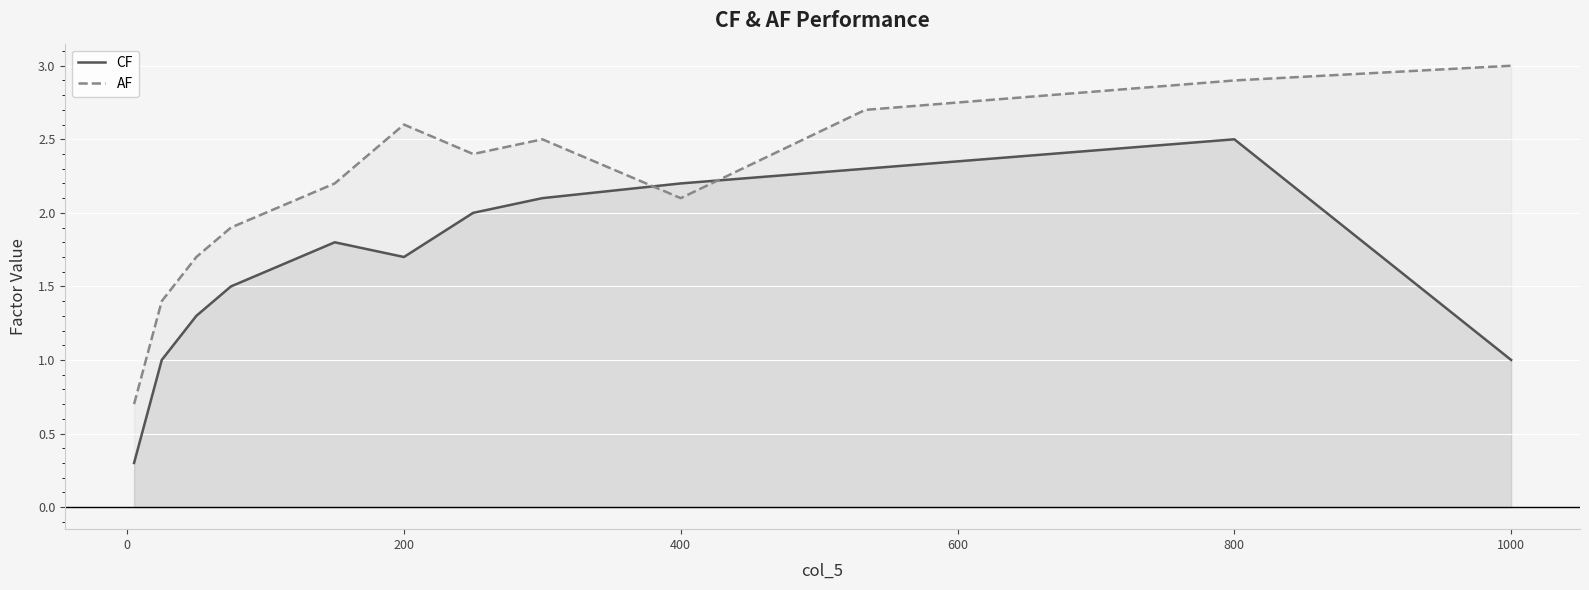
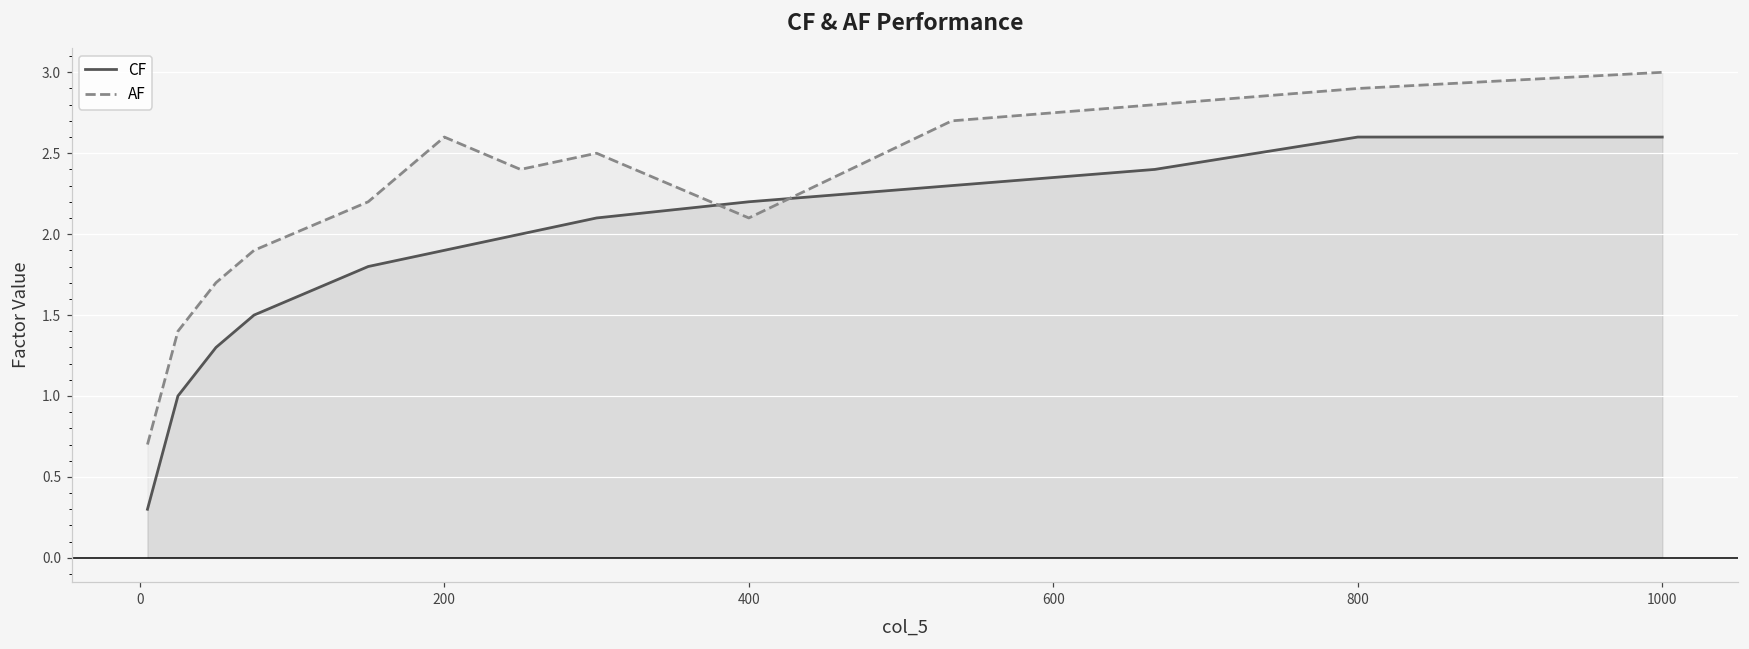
CF, 200: 1.7 -> 1.9
CF, 800: 2.5 -> 2.6
CF, 1000: 1.0 -> 2.6
